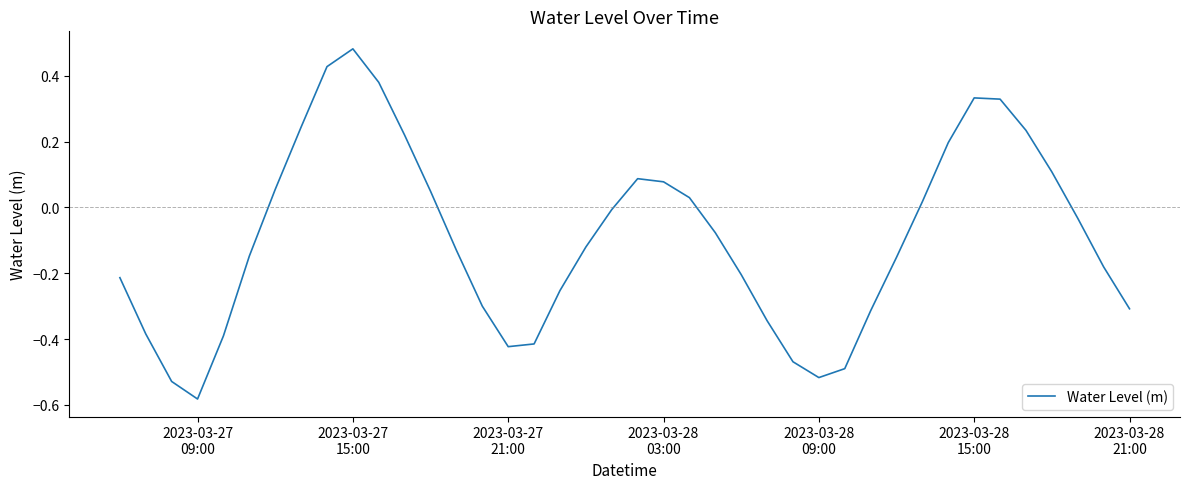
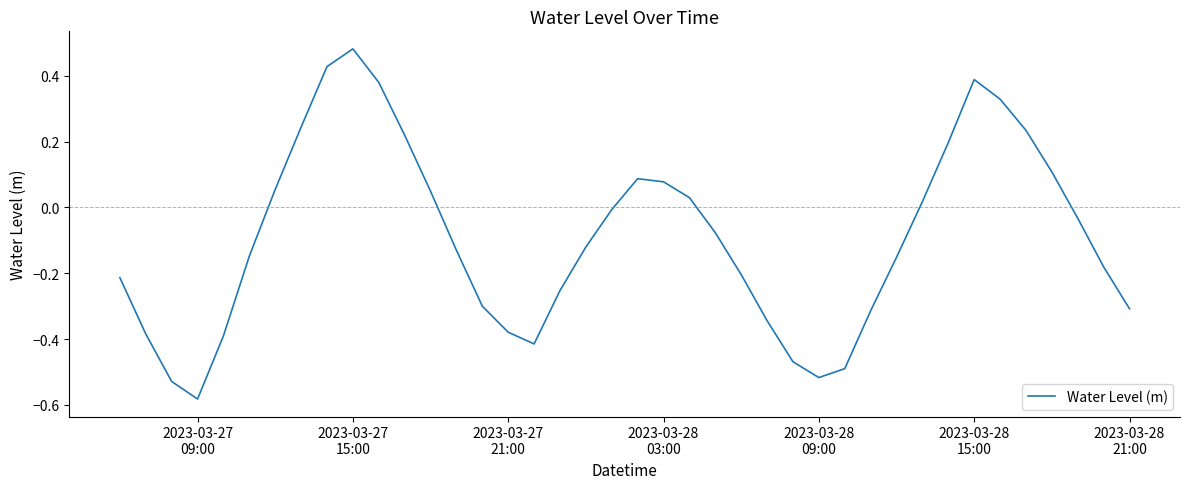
2023-03-27 21:00: -0.42 -> -0.38
2023-03-28 15:00: 0.33 -> 0.39
